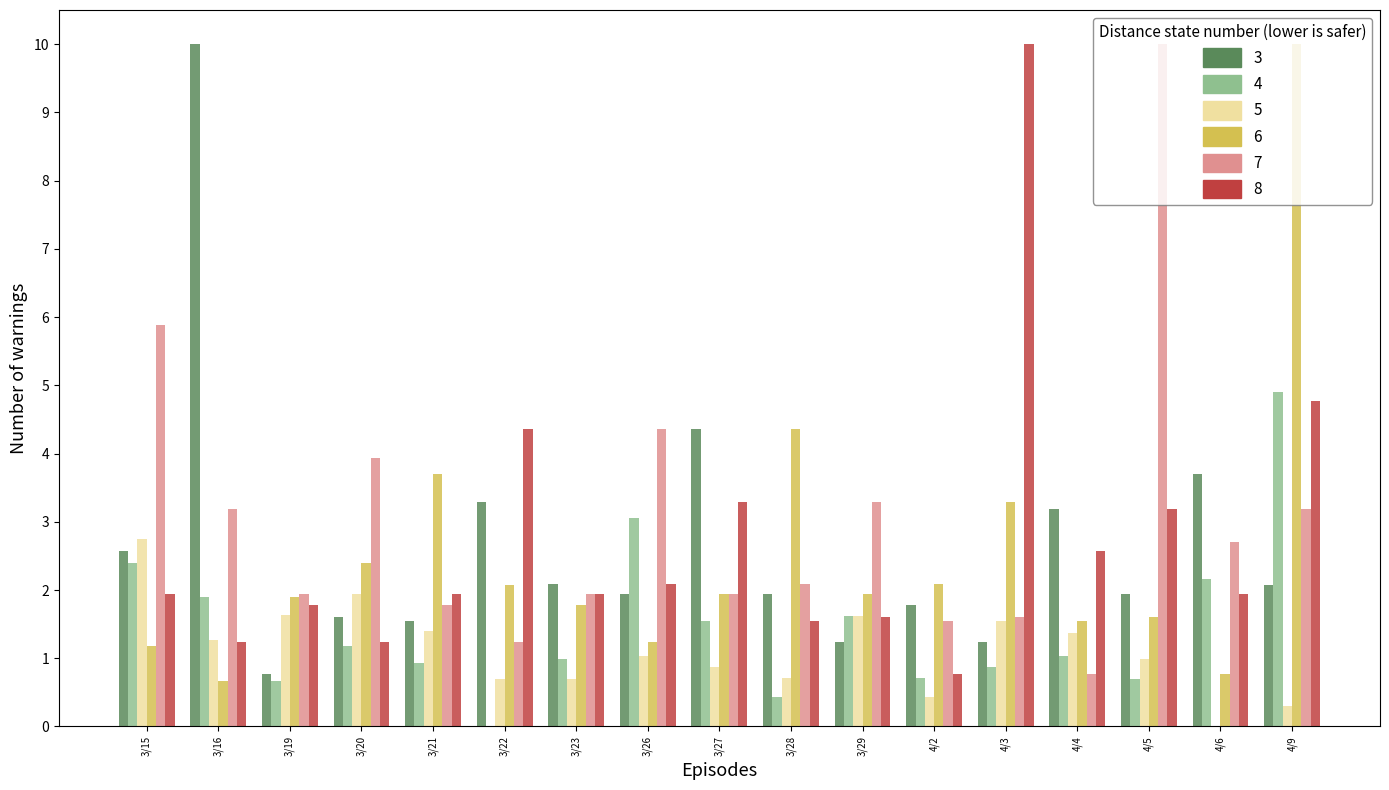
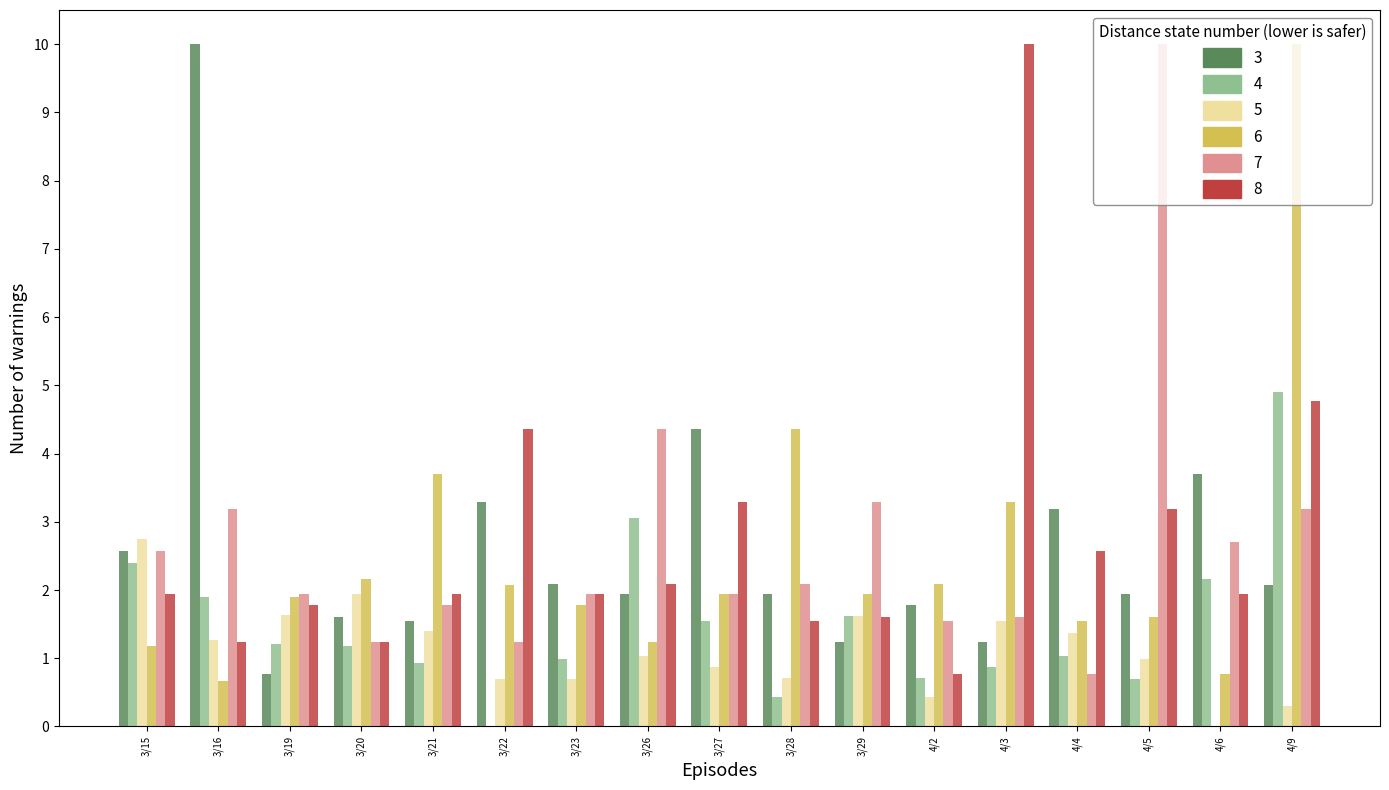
7, 3/15: 5.9 -> 2.6
4, 3/19: 0.7 -> 1.2
6, 3/20: 2.4 -> 2.2
7, 3/20: 3.9 -> 1.2
